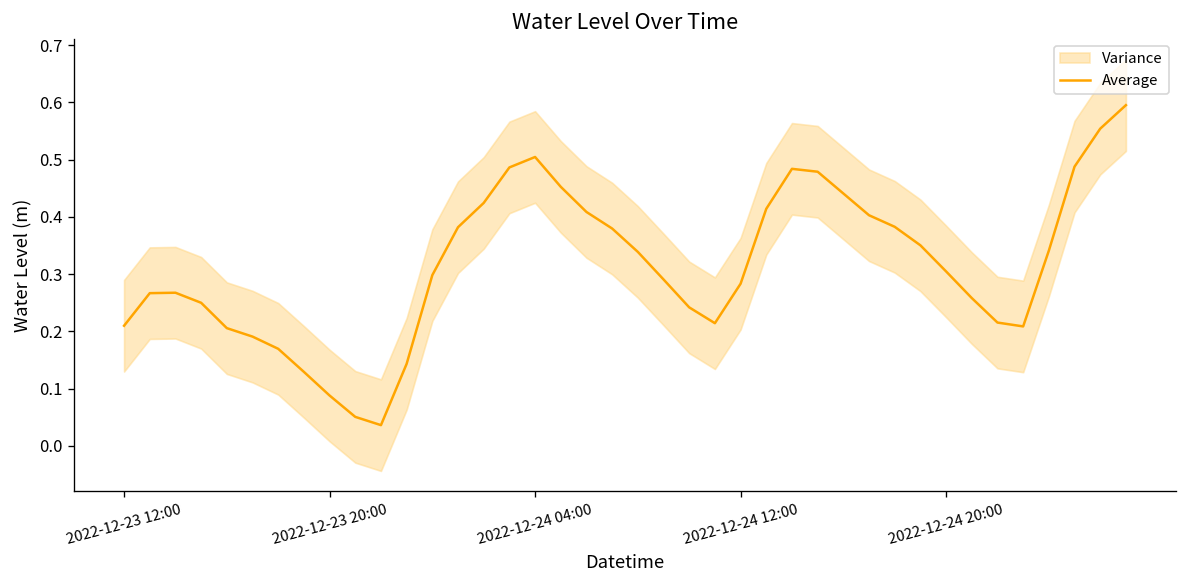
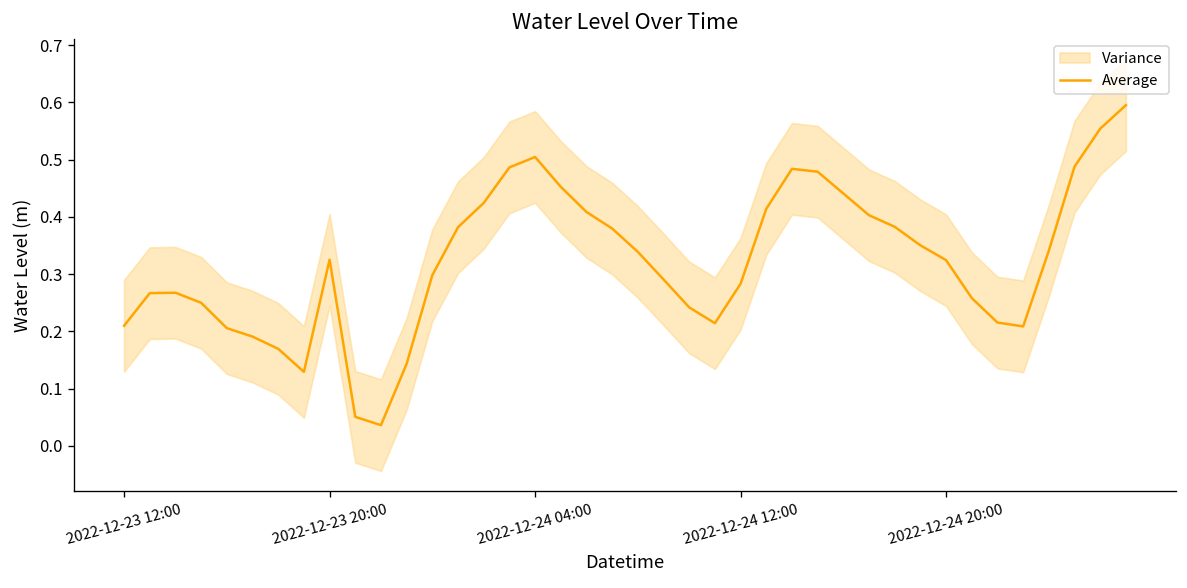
Average, 2022-12-23 20:00: 0.09 -> 0.33
Average, 2022-12-24 20:00: 0.30 -> 0.32
